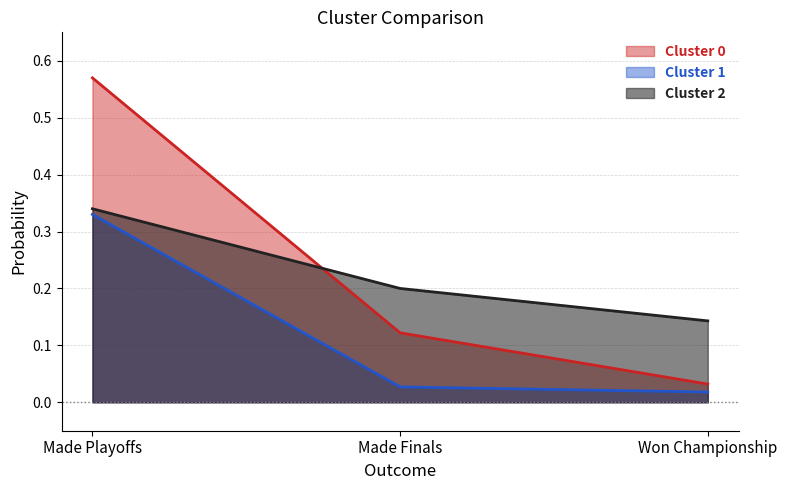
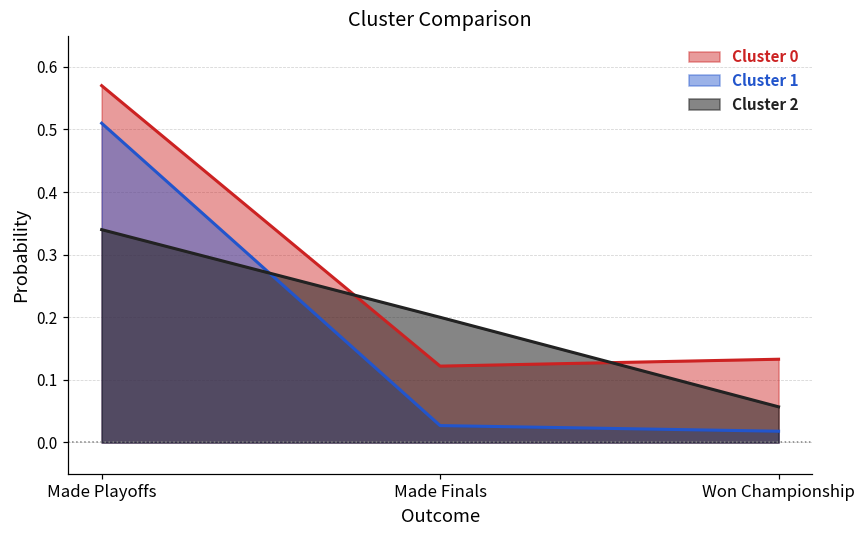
Cluster 1, Made Playoffs: 0.33 -> 0.51
Cluster 0, Won Championship: 0.03 -> 0.13
Cluster 2, Won Championship: 0.14 -> 0.06
